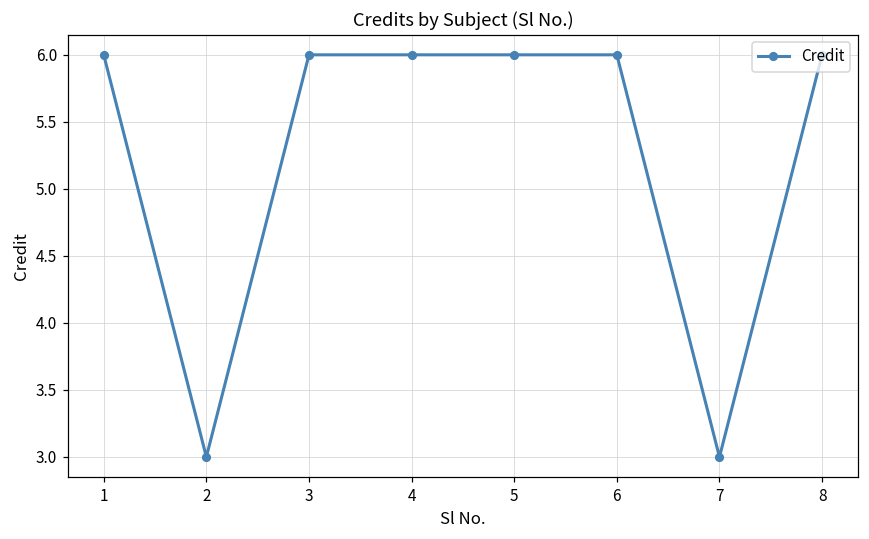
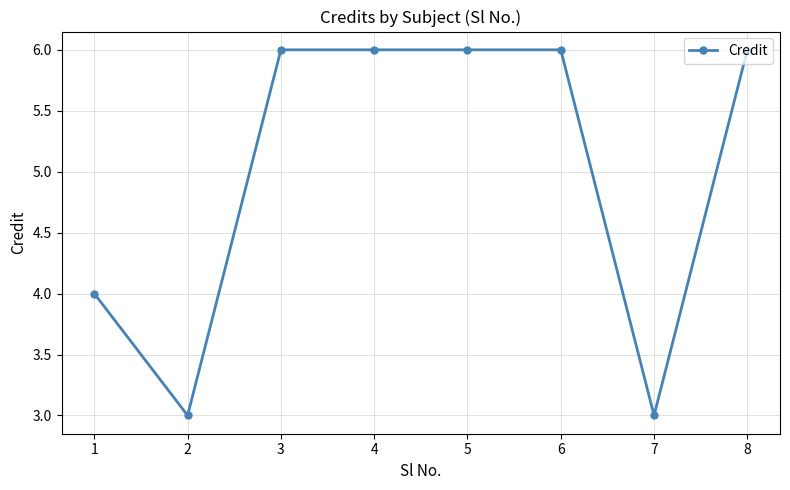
1: 6 -> 4
